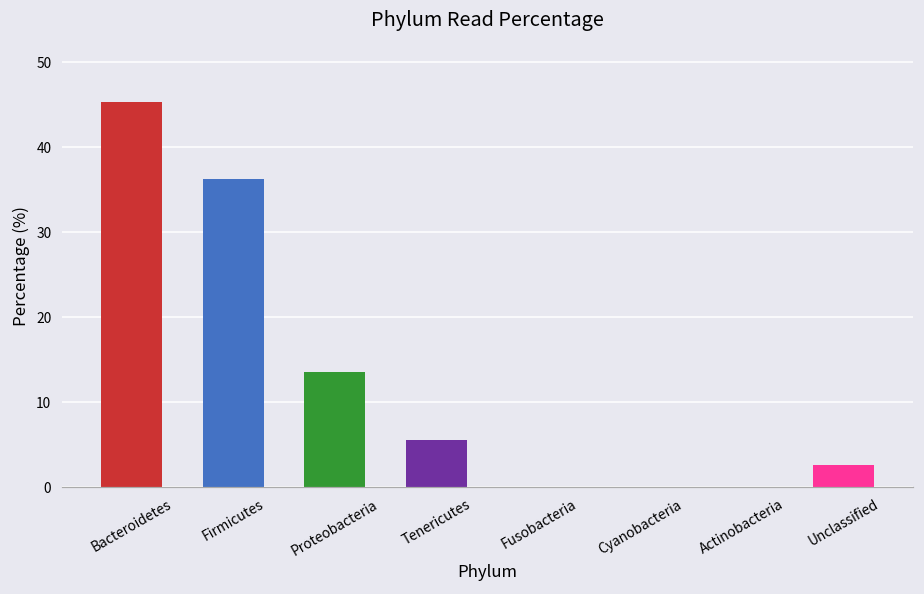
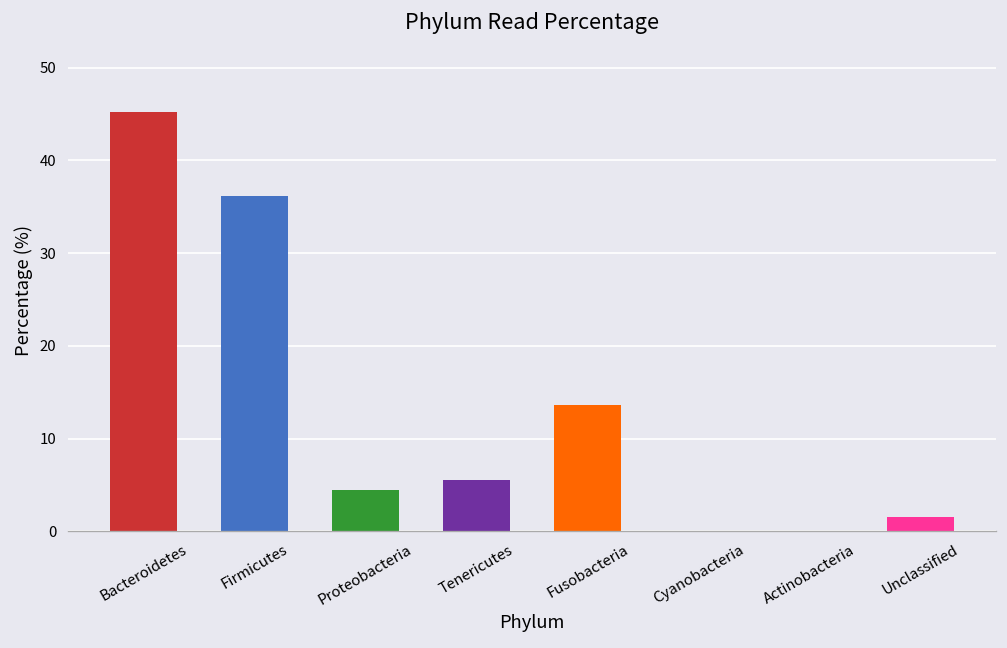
Proteobacteria: 14 -> 4
Fusobacteria: 0 -> 14
Unclassified: 3 -> 2
